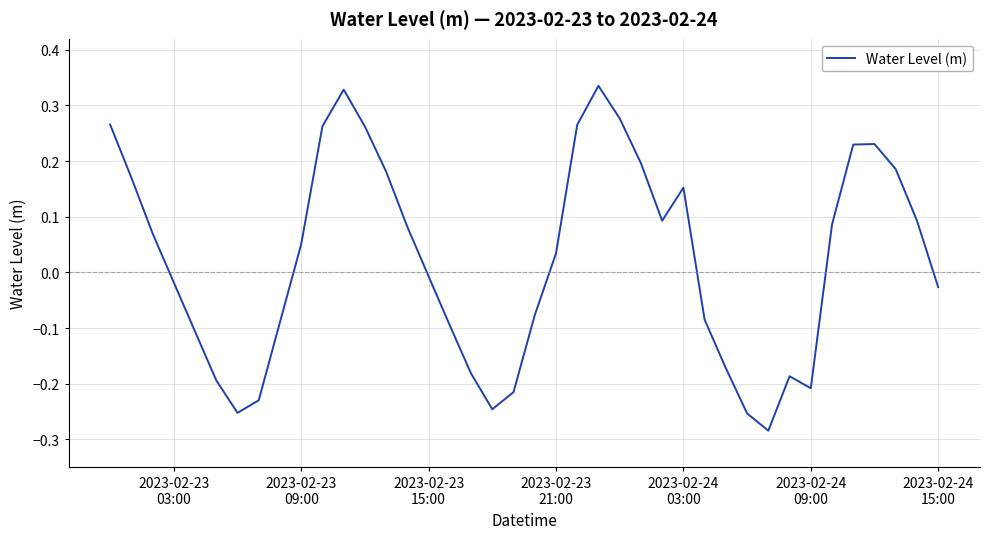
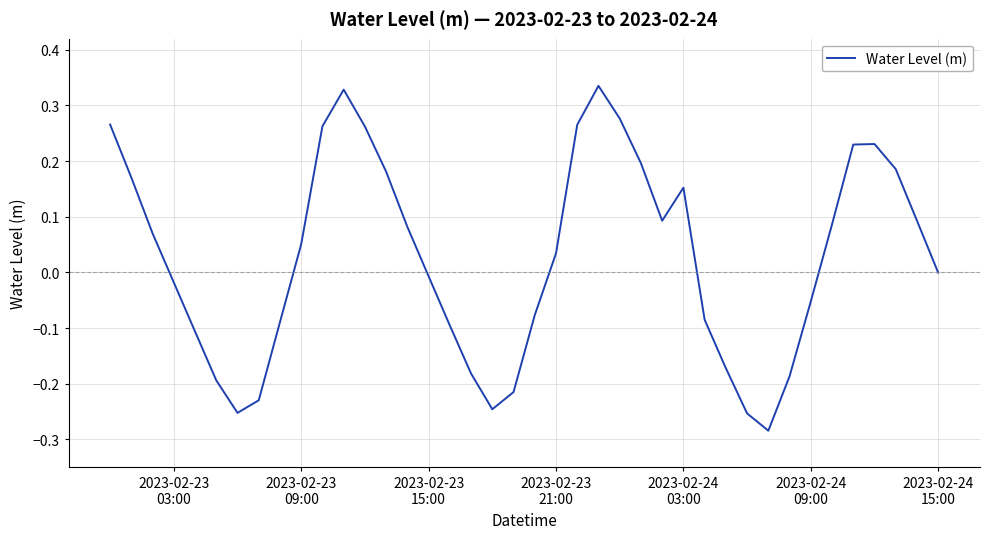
2023-02-24 09:00: -0.21 -> -0.05
2023-02-24 15:00: -0.03 -> 0.00
